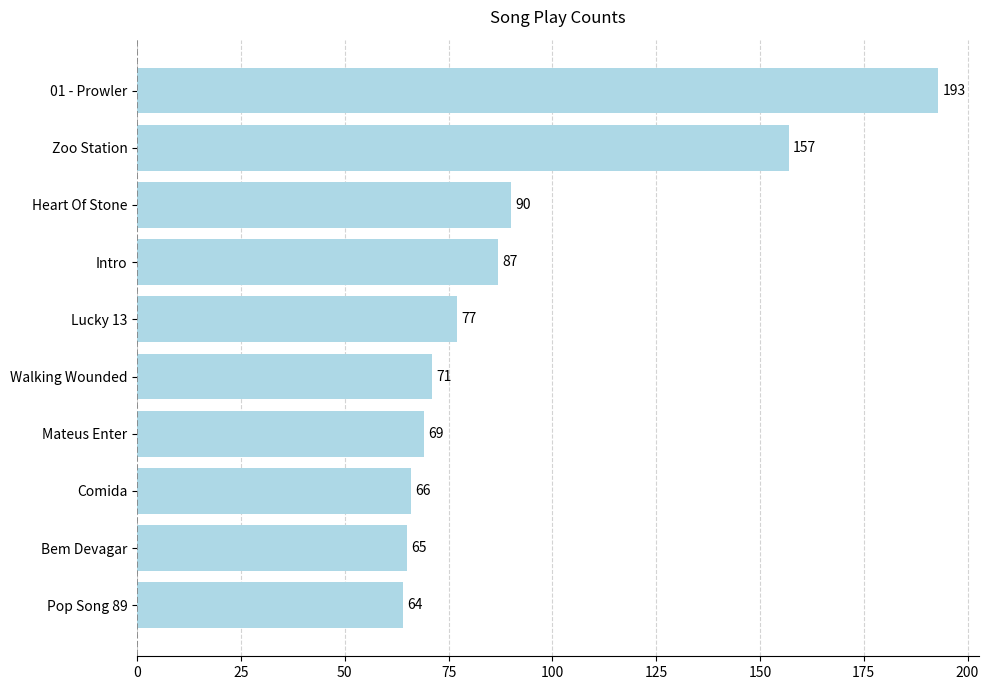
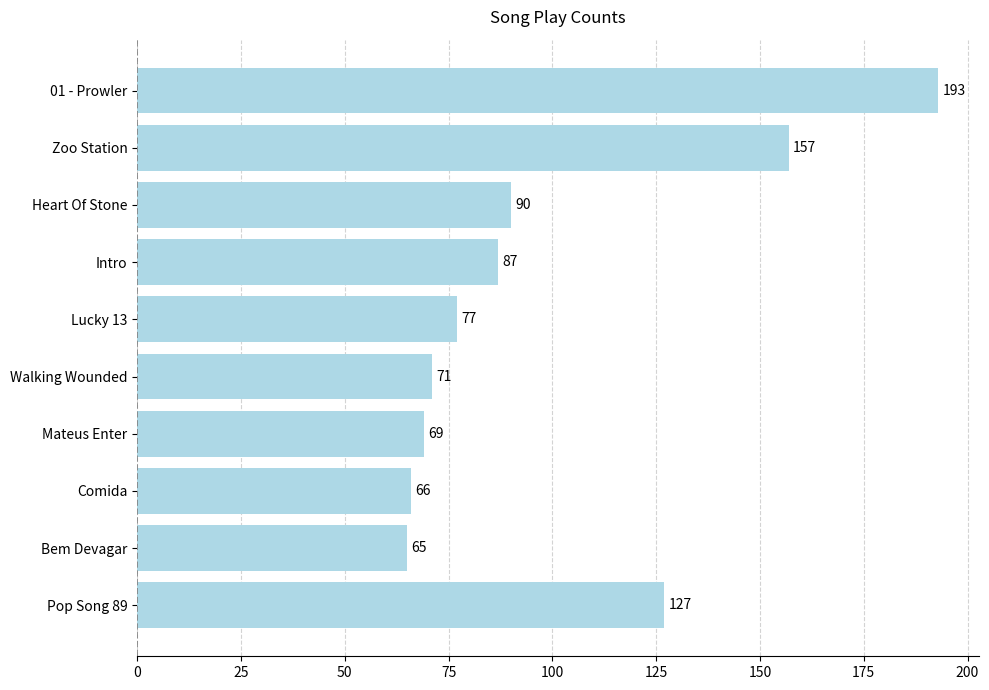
Pop Song 89: 64 -> 127
